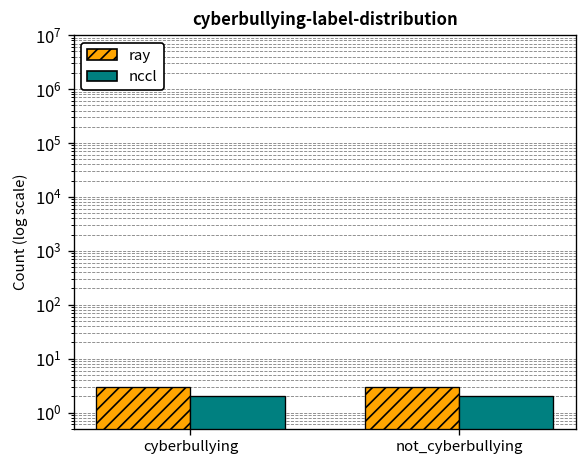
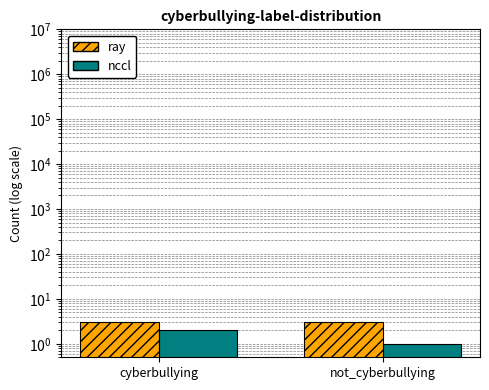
nccl, not_cyberbullying: 2 -> 1
